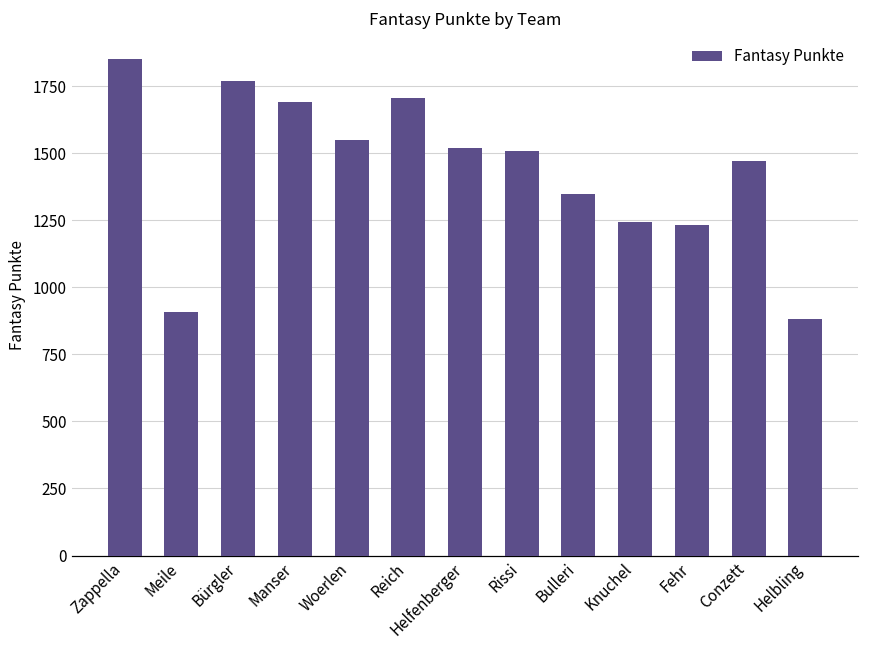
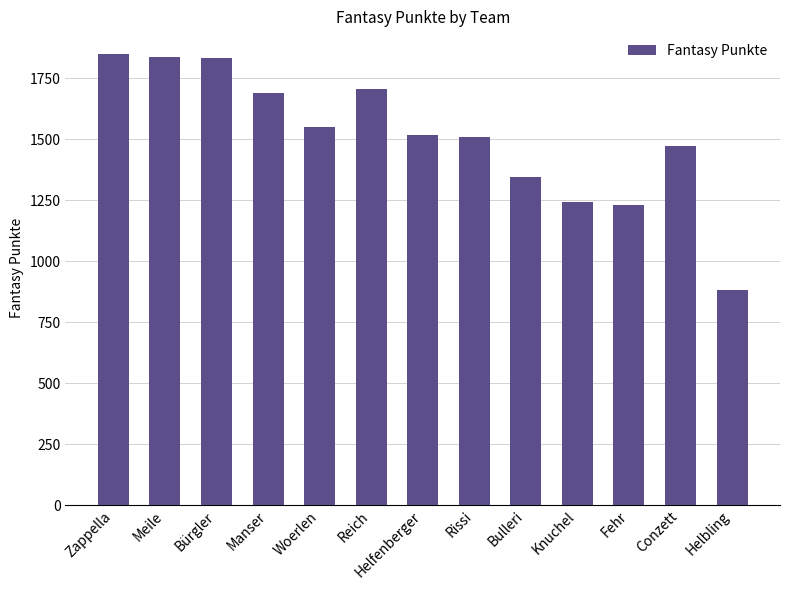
Meile: 910 -> 1840
Bürgler: 1770 -> 1830
